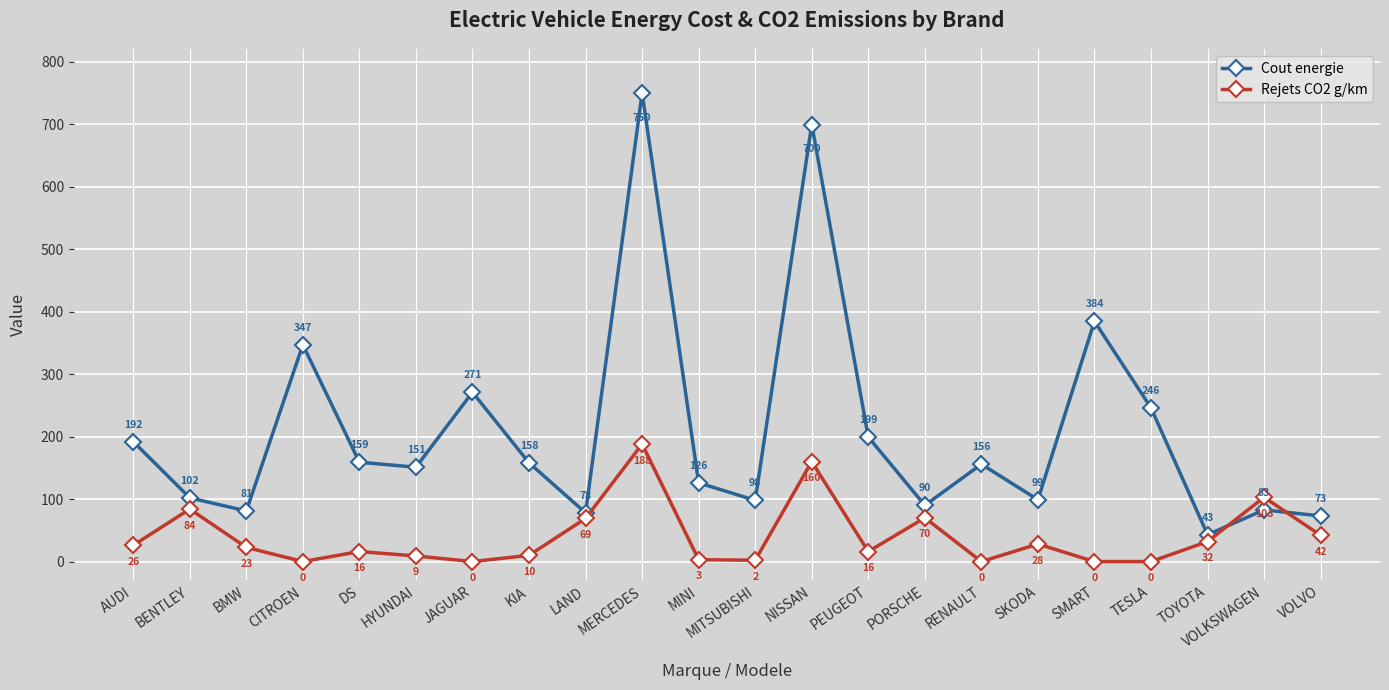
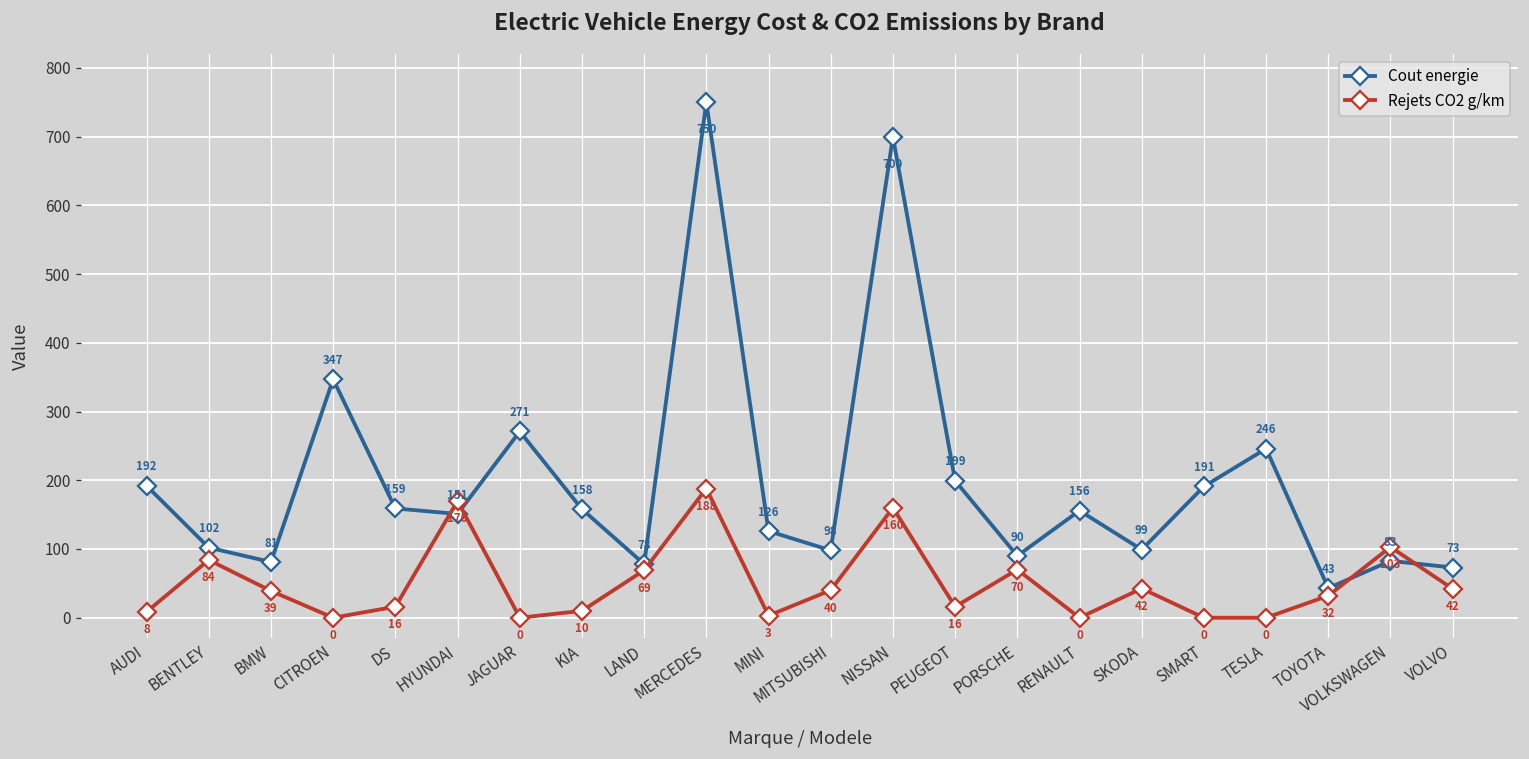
Rejets CO2 g/km, AUDI: 26 -> 8
Rejets CO2 g/km, BMW: 23 -> 39
Rejets CO2 g/km, HYUNDAI: 9 -> 170
Rejets CO2 g/km, MITSUBISHI: 2 -> 40
Rejets CO2 g/km, SKODA: 28 -> 42
Cout energie, SMART: 384 -> 191
